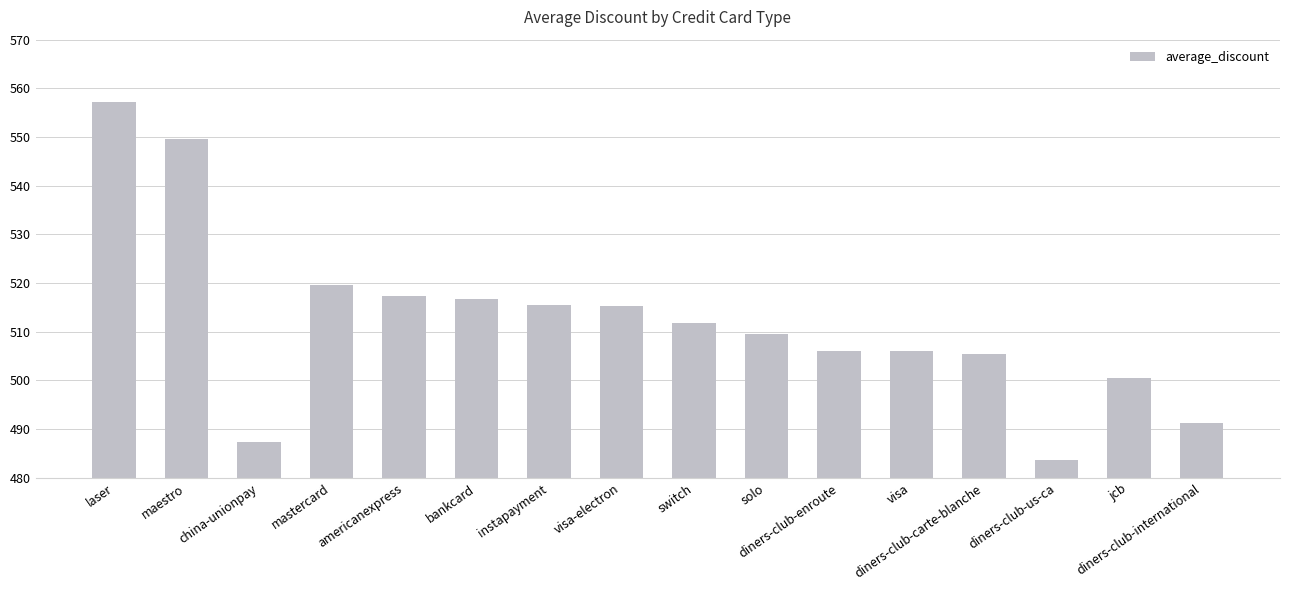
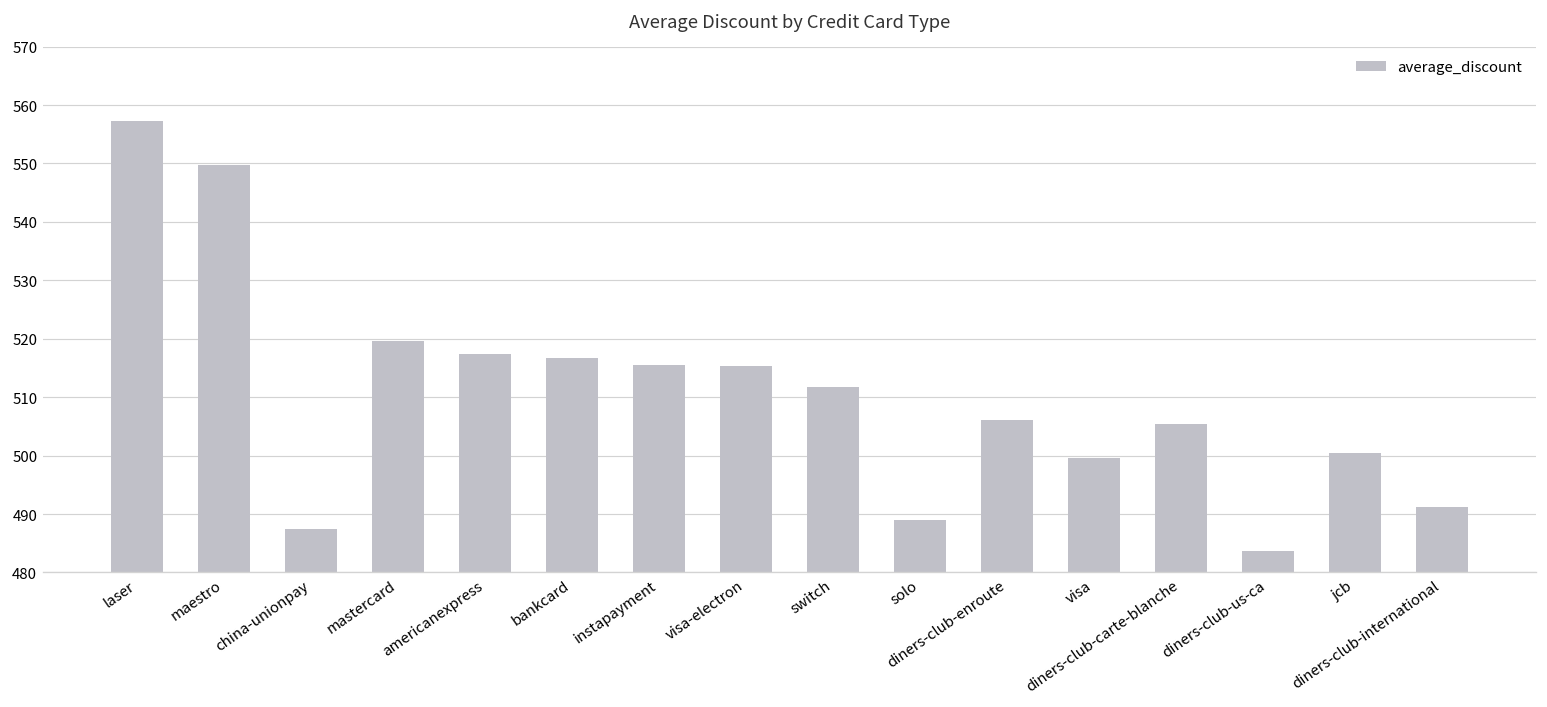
solo: 510 -> 489
visa: 506 -> 500
